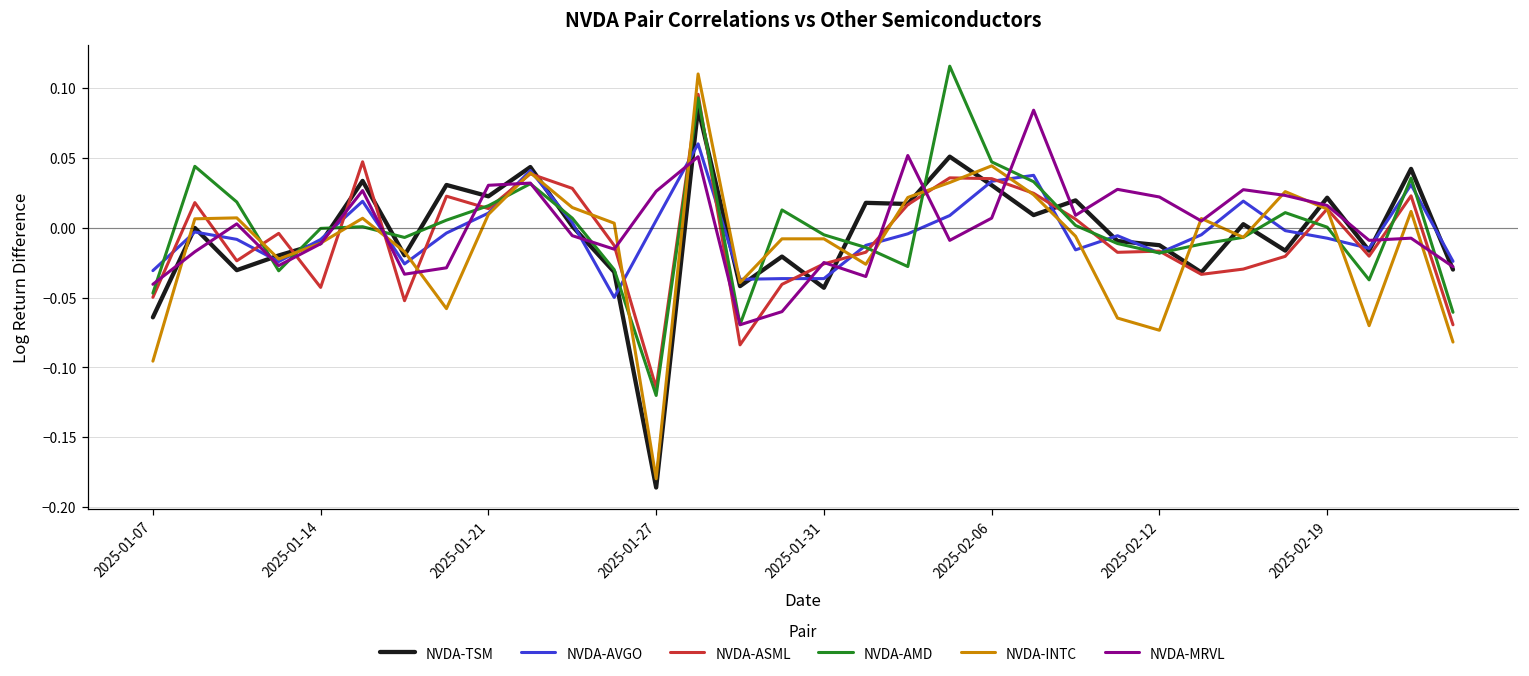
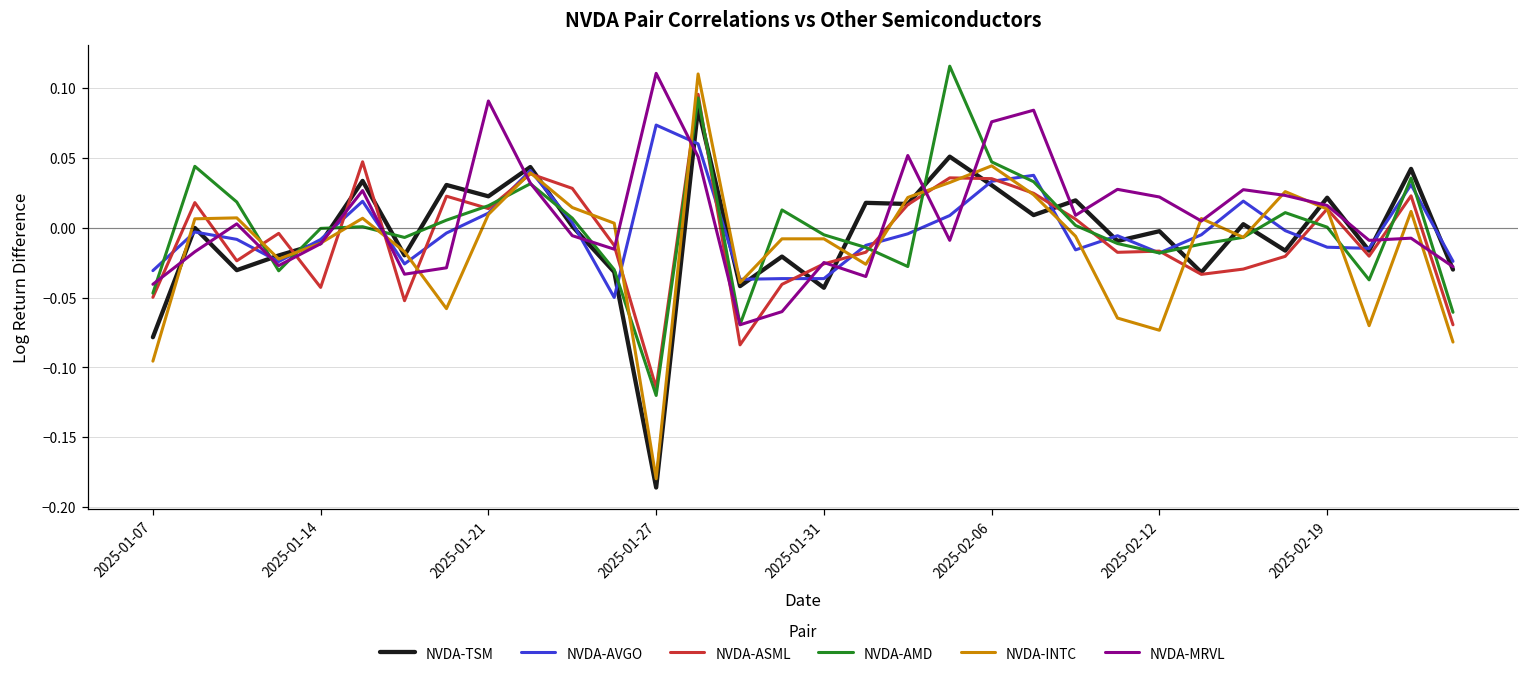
NVDA-TSM, 2025-01-07: -0.064 -> -0.078
NVDA-MRVL, 2025-01-21: 0.030 -> 0.091
NVDA-AVGO, 2025-01-27: 0.005 -> 0.073
NVDA-MRVL, 2025-01-27: 0.026 -> 0.110
NVDA-MRVL, 2025-02-06: 0.007 -> 0.076
NVDA-TSM, 2025-02-12: -0.013 -> -0.003
NVDA-AVGO, 2025-02-19: -0.008 -> -0.014
